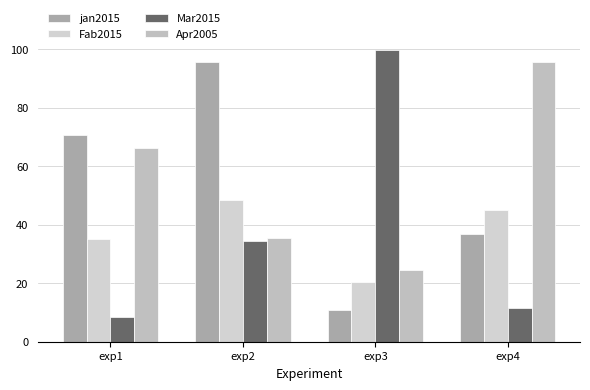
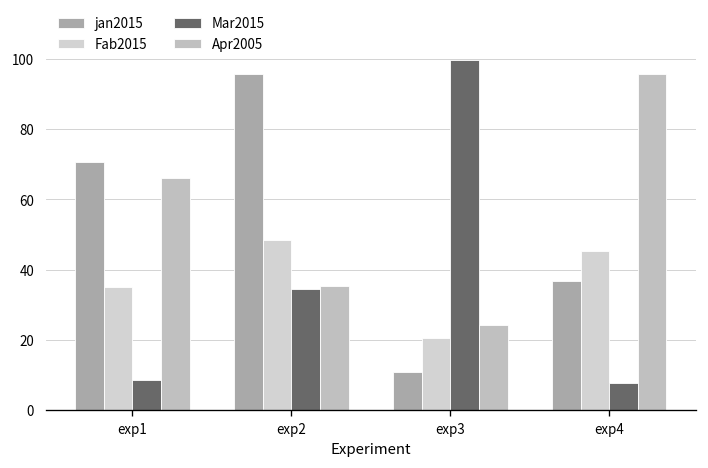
Mar2015, exp4: 11 -> 8
